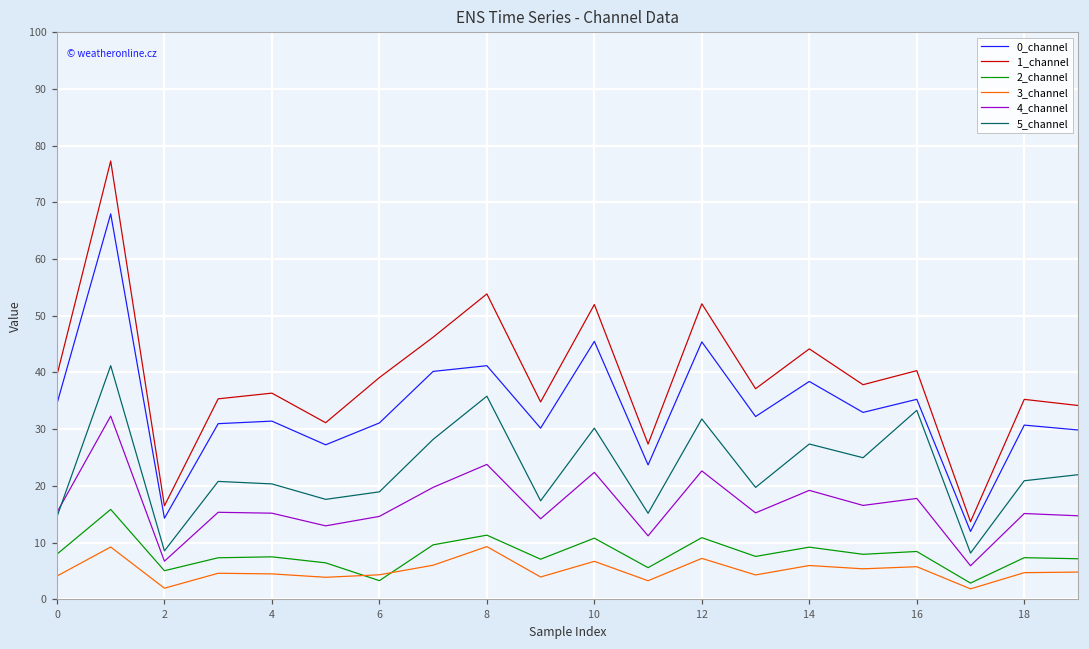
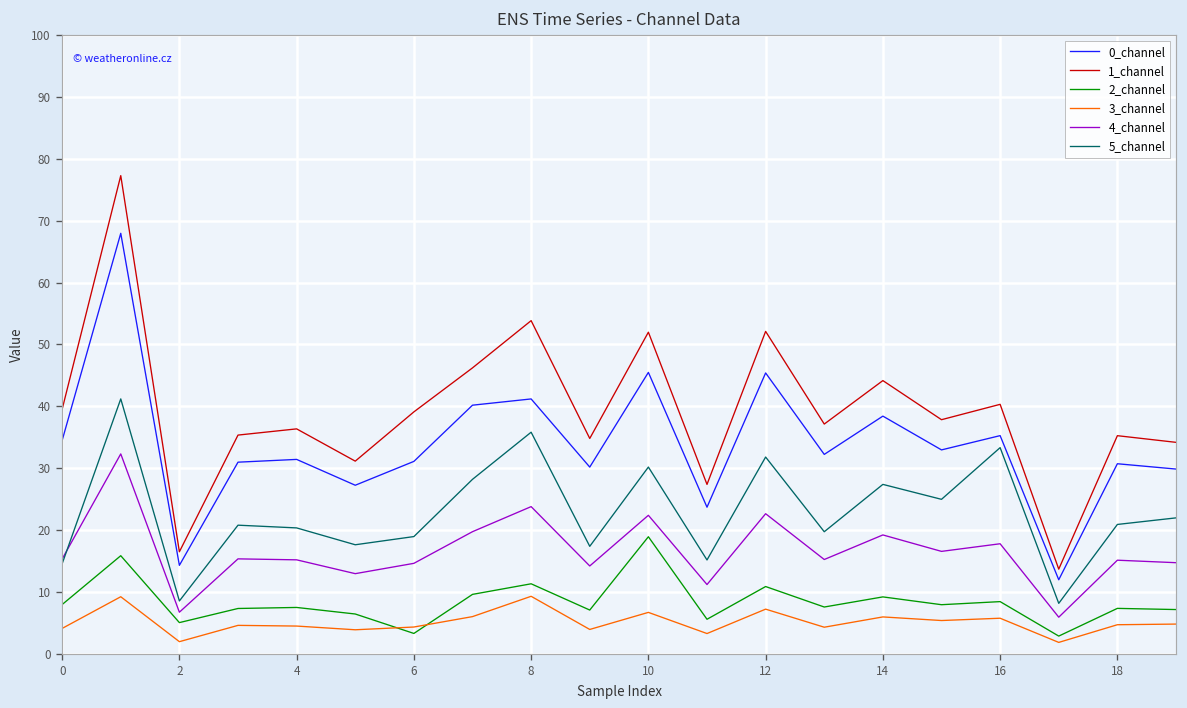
2_channel, 10: 11 -> 19
